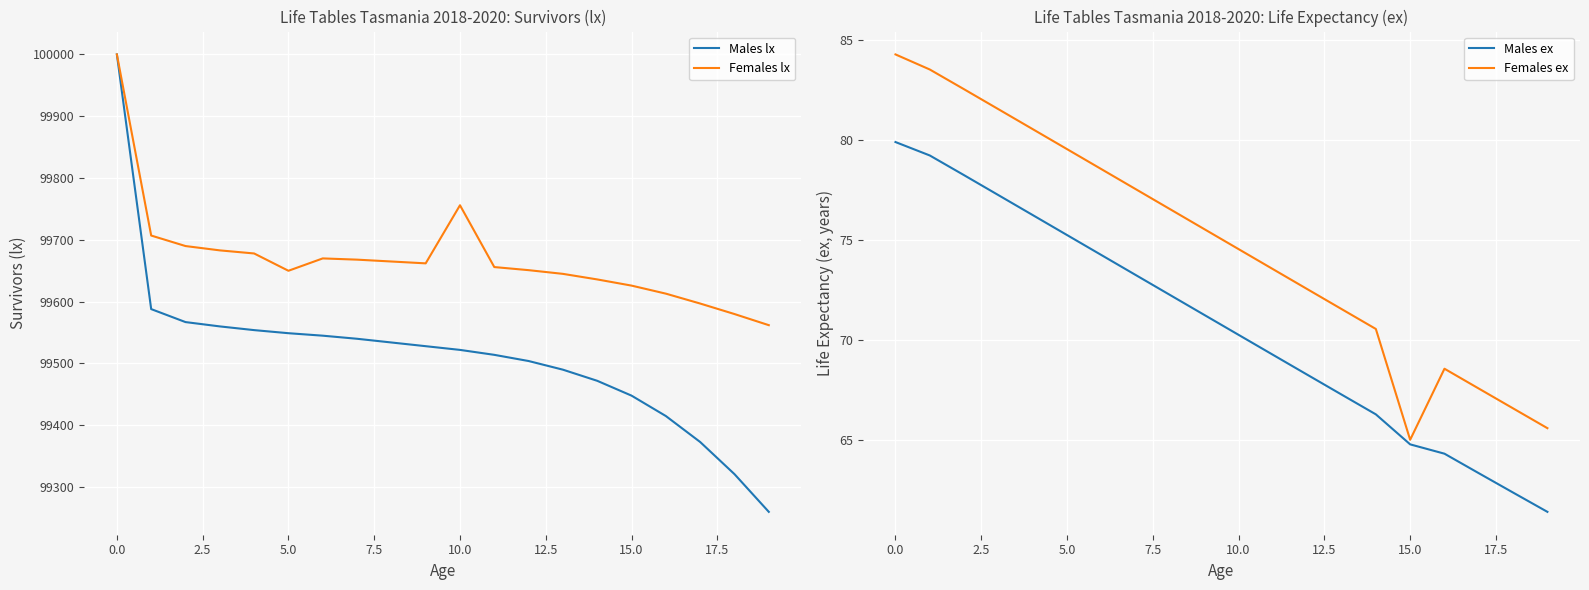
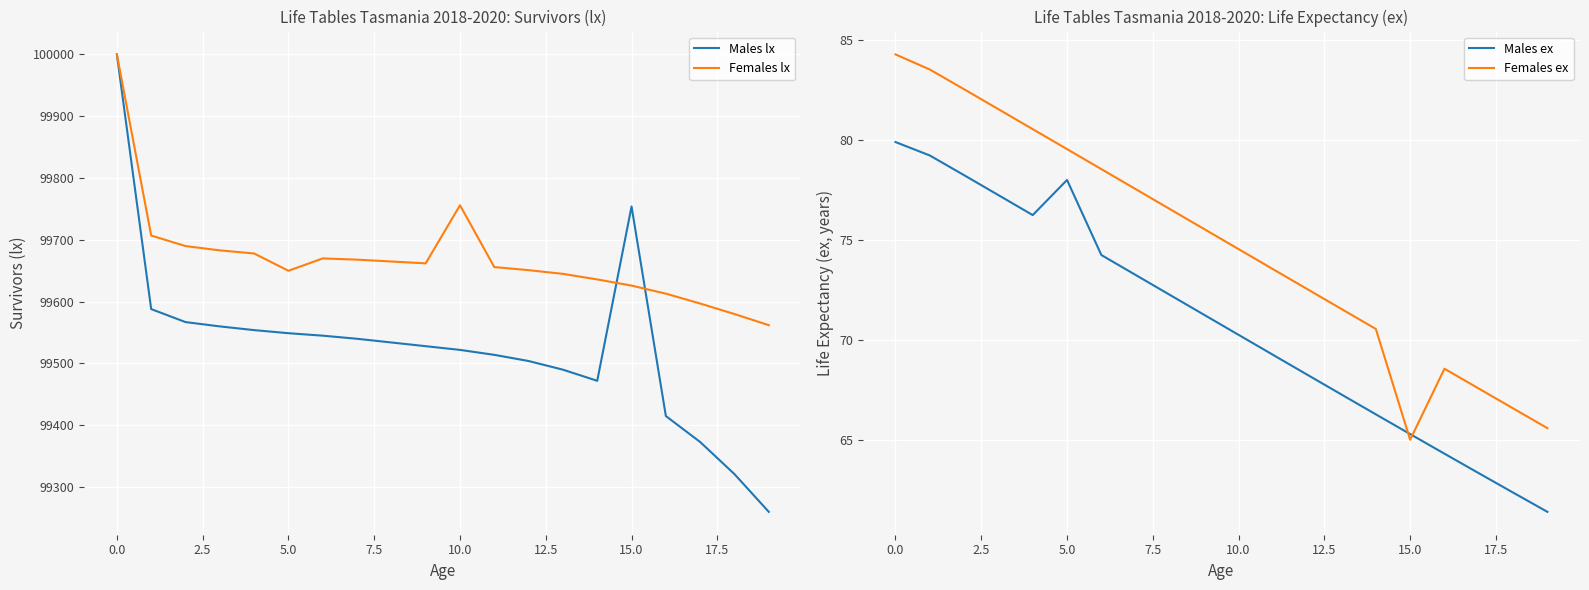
Life Tables Tasmania 2018-2020: Survivors (lx), Males lx, 15.0: 99450 -> 99750
Life Tables Tasmania 2018-2020: Life Expectancy (ex), Males ex, 5.0: 75.2 -> 78.0
Life Tables Tasmania 2018-2020: Life Expectancy (ex), Males ex, 15.0: 64.8 -> 65.3
